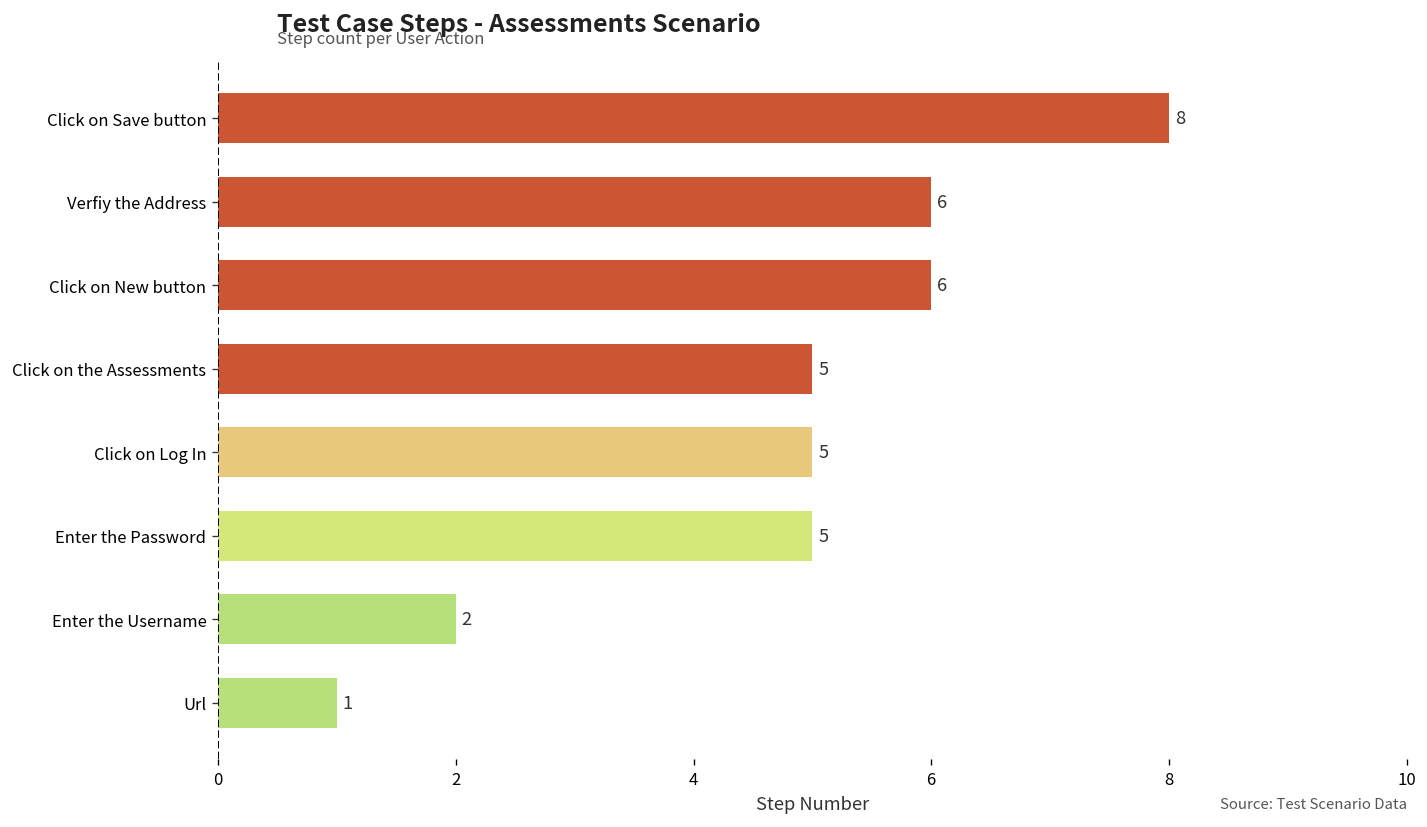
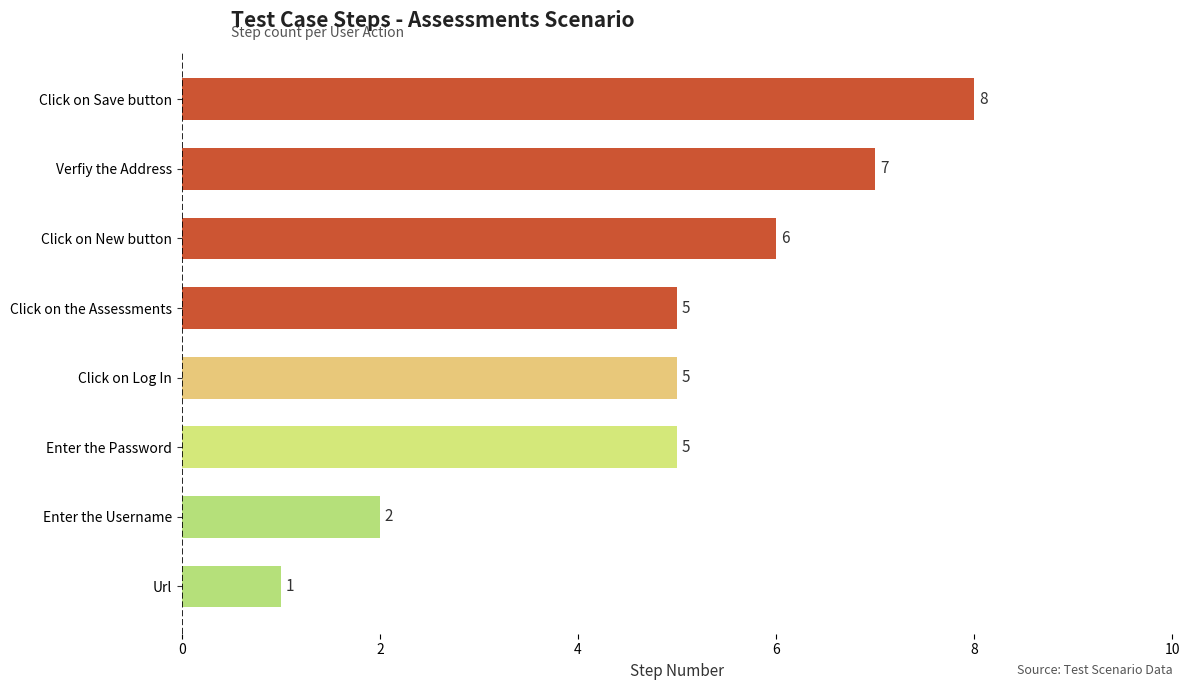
Verfiy the Address: 6 -> 7
